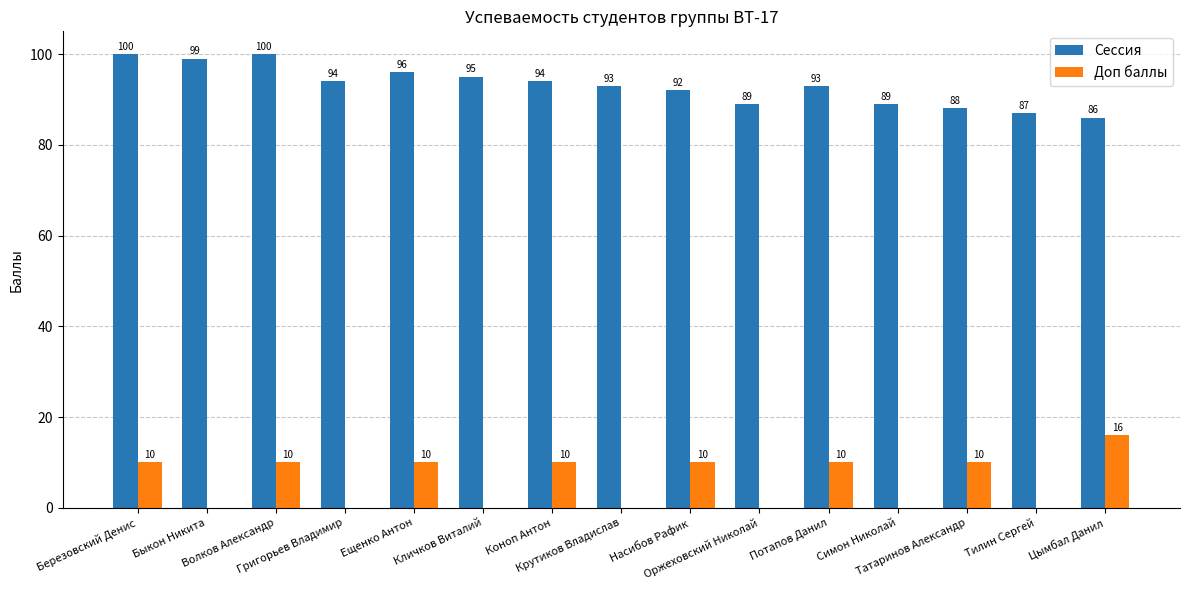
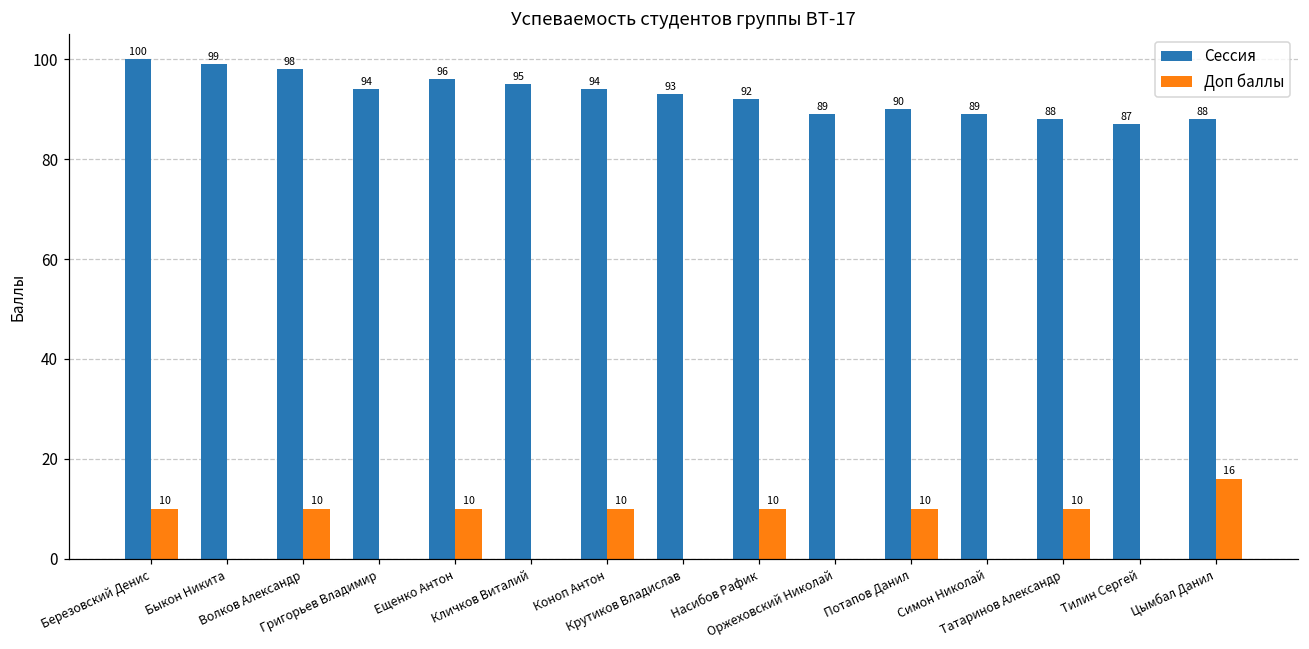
Сессия, Волков Александр: 100 -> 98
Сессия, Потапов Данил: 93 -> 90
Сессия, Цымбал Данил: 86 -> 88
